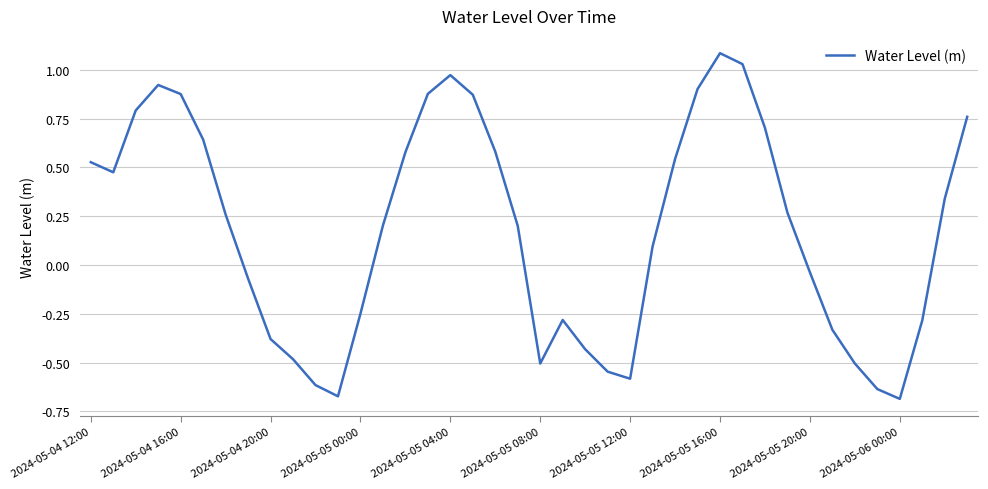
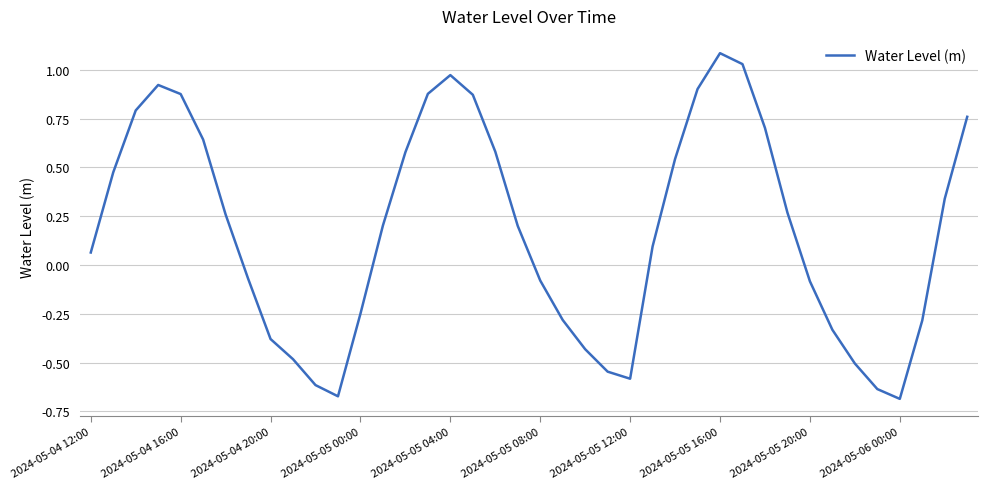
2024-05-04 12:00: 0.53 -> 0.06
2024-05-05 08:00: -0.51 -> -0.08
2024-05-05 20:00: -0.04 -> -0.08
